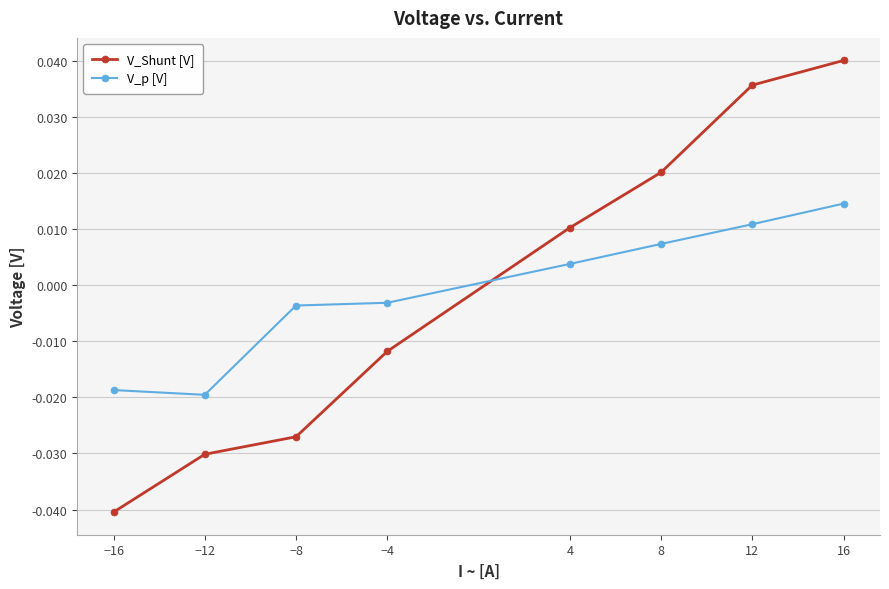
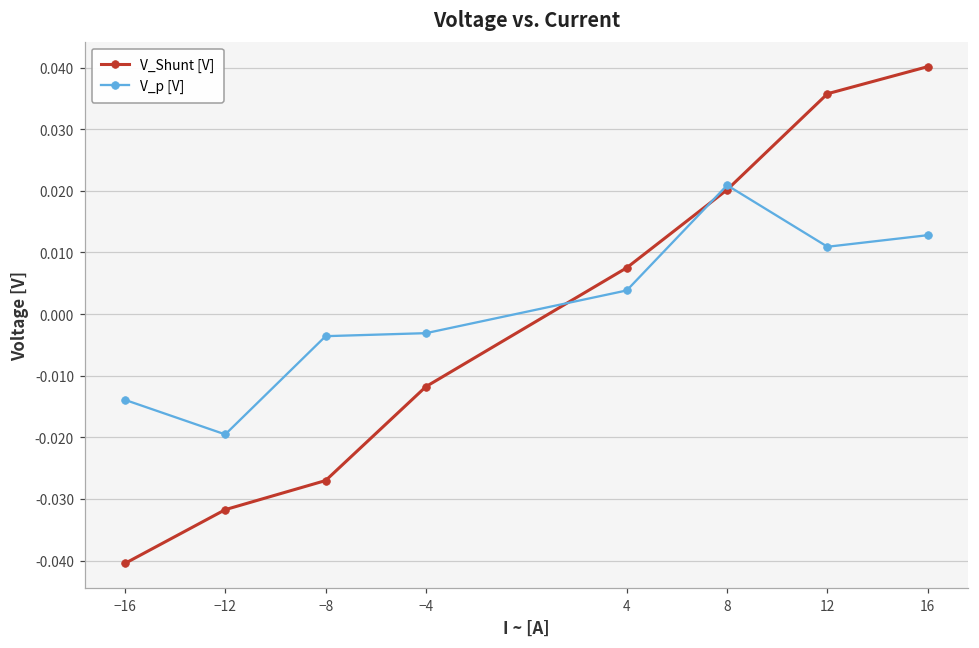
V_p [V], −16: -0.019 -> -0.014
V_Shunt [V], −12: -0.030 -> -0.032
V_Shunt [V], 4: 0.010 -> 0.008
V_p [V], 8: 0.007 -> 0.021
V_p [V], 16: 0.015 -> 0.013
